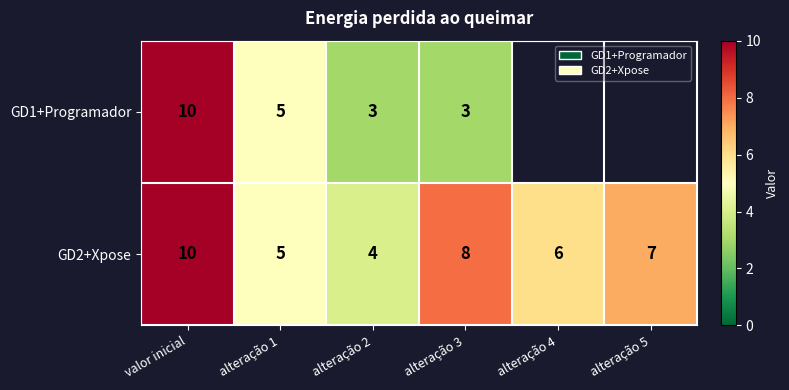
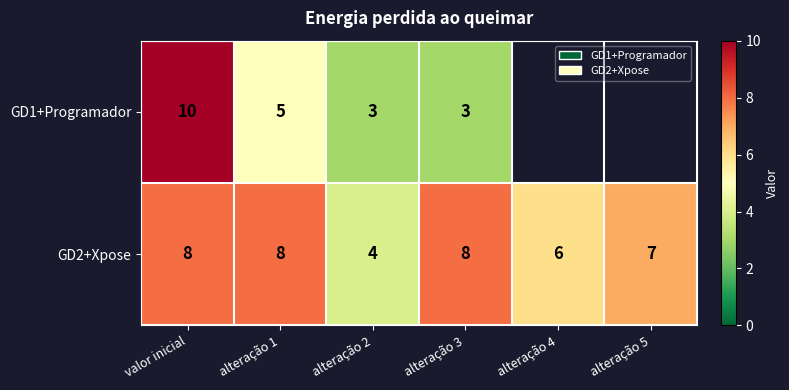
GD2+Xpose, valor inicial: 10 -> 8
GD2+Xpose, alteração 1: 5 -> 8
